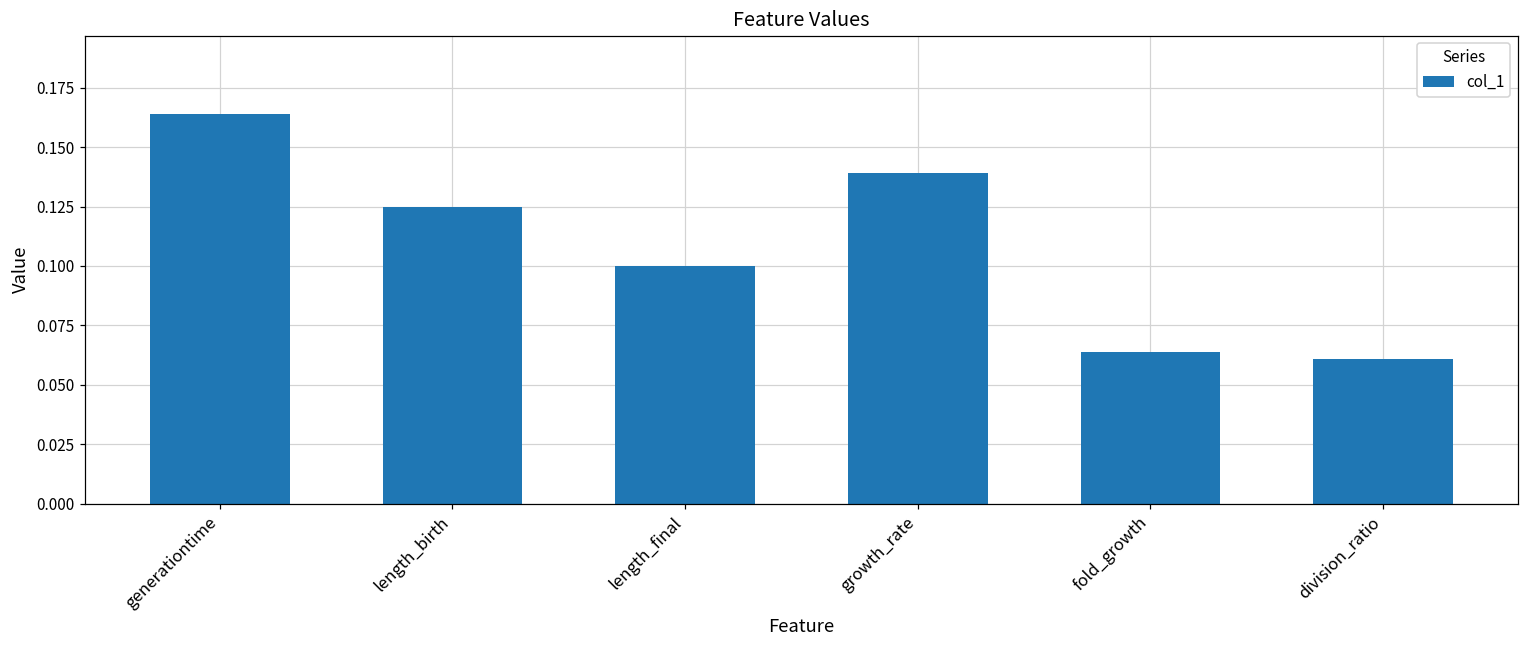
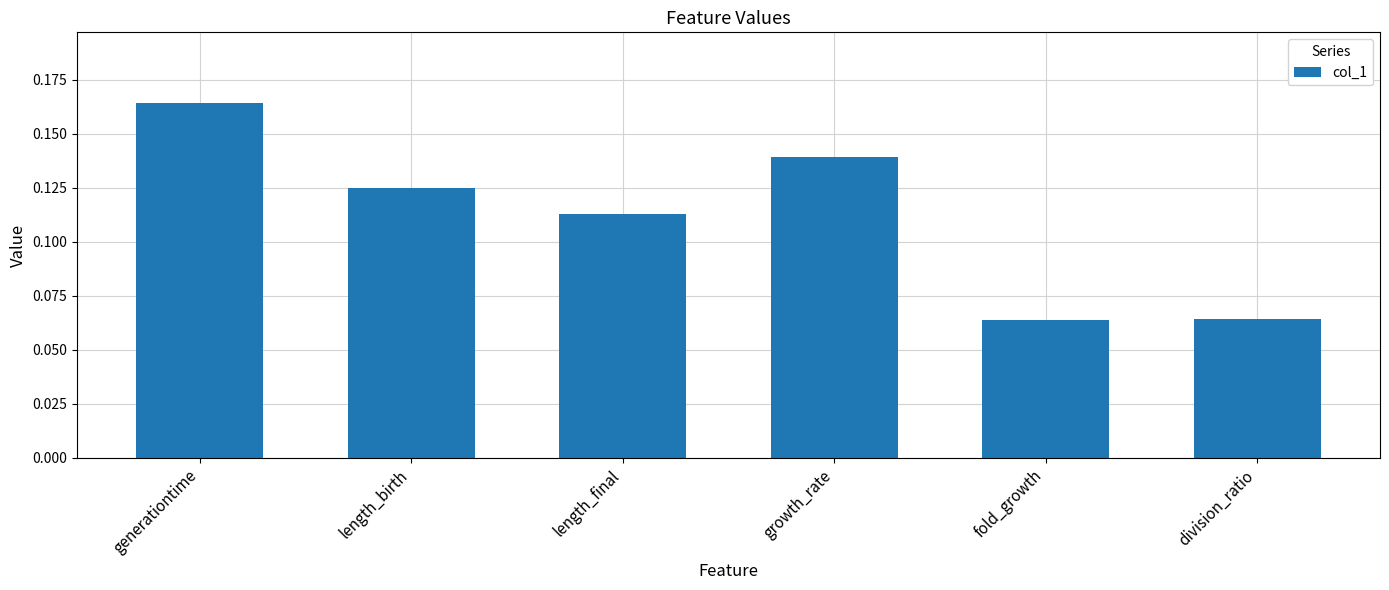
length_final: 0.100 -> 0.113
division_ratio: 0.061 -> 0.064
